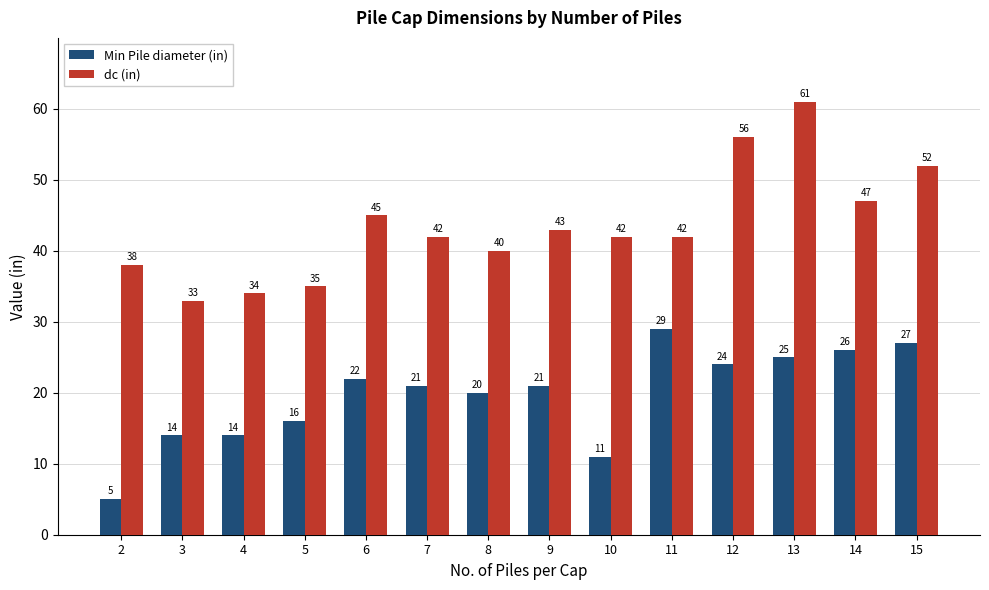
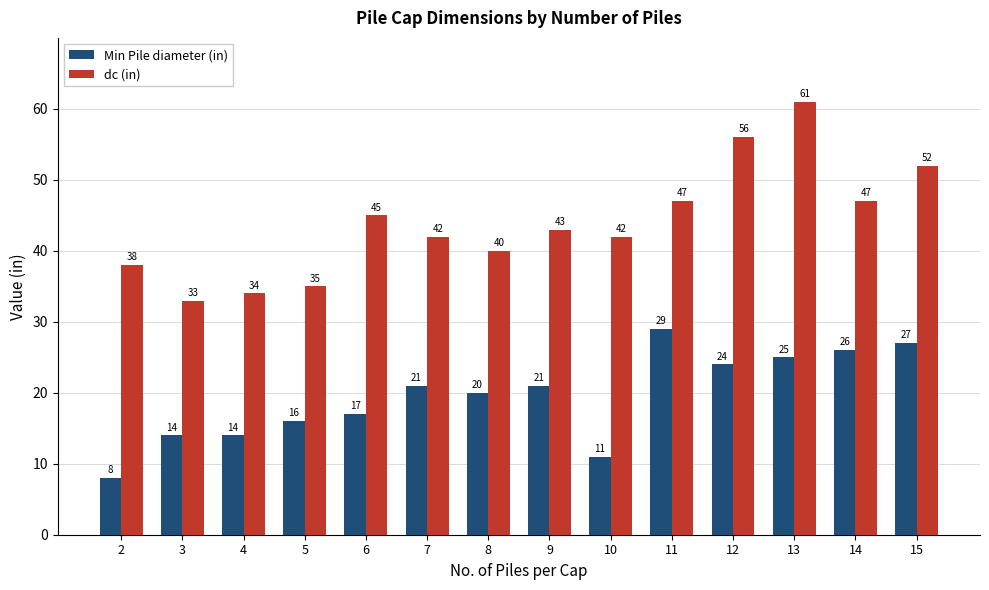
Min Pile diameter (in), 2: 5 -> 8
Min Pile diameter (in), 6: 22 -> 17
dc (in), 11: 42 -> 47
